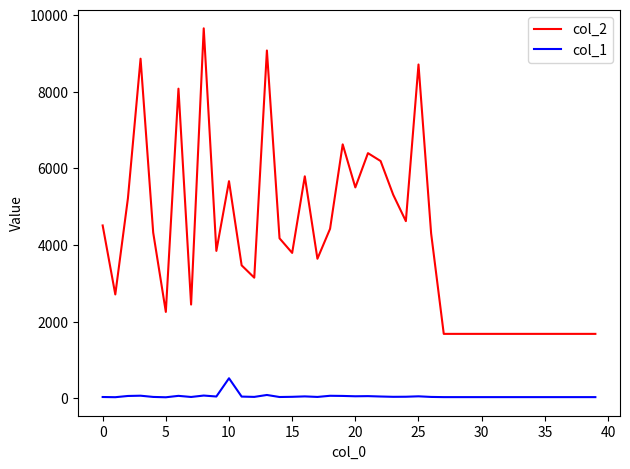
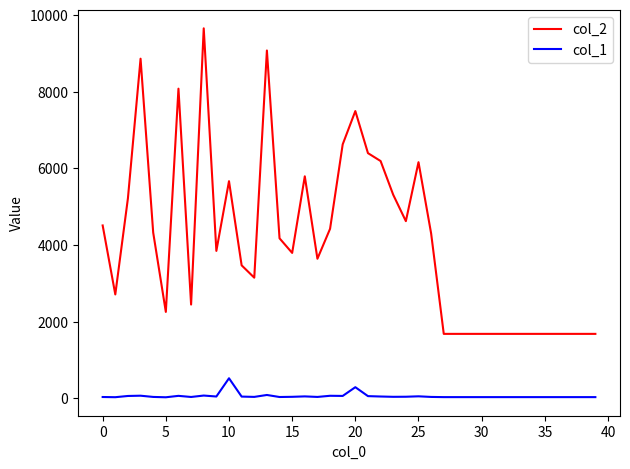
col_2, 20: 5500 -> 7500
col_1, 20: 100 -> 300
col_2, 25: 8700 -> 6200
